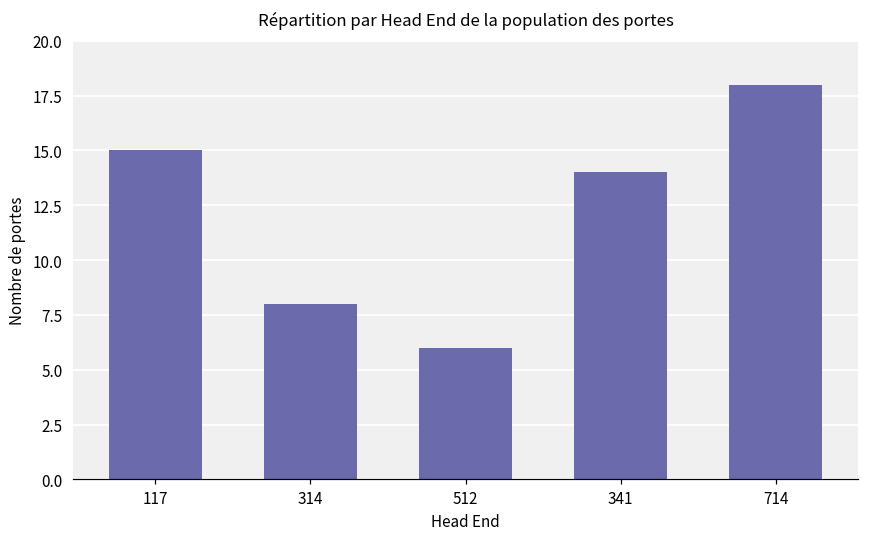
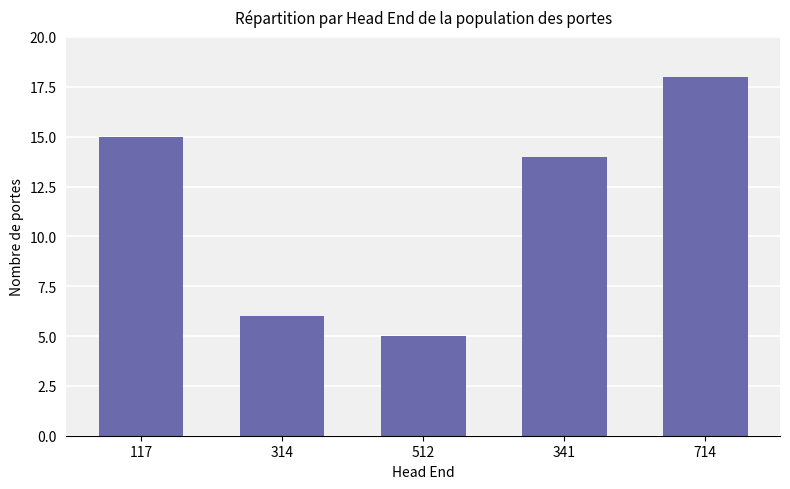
314: 8 -> 6
512: 6 -> 5
